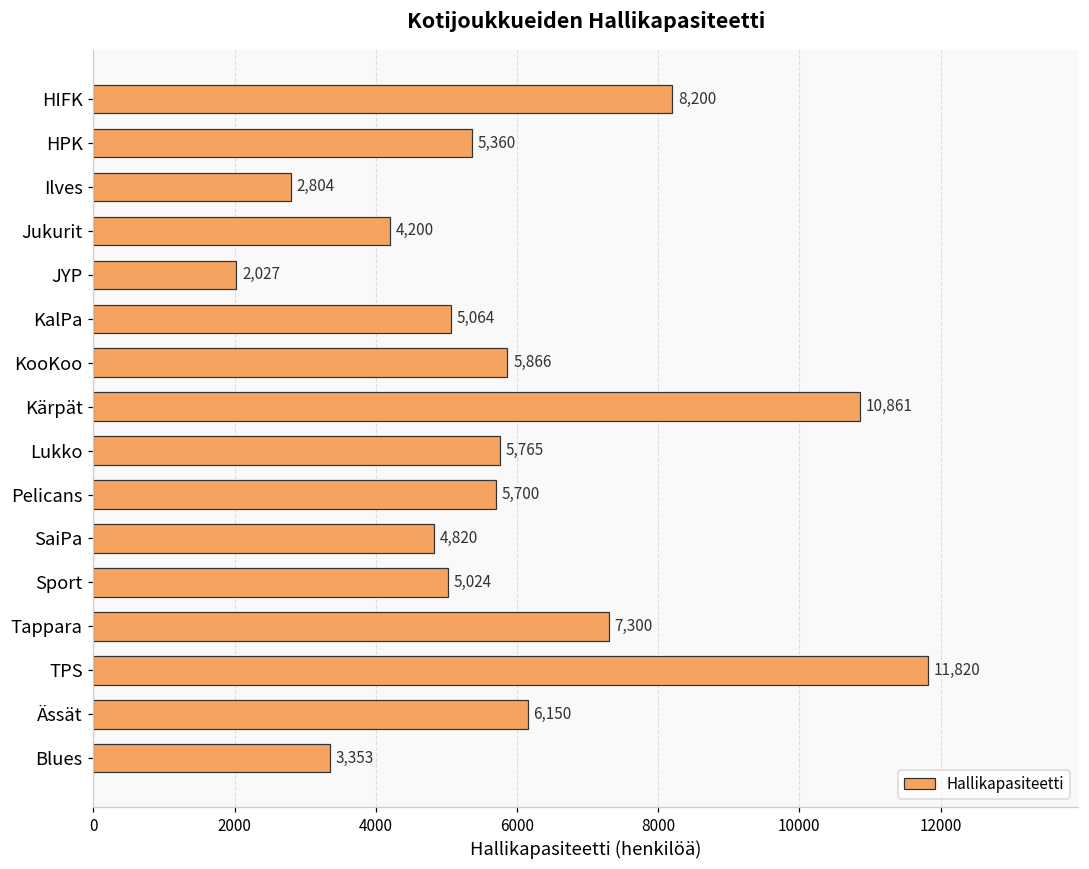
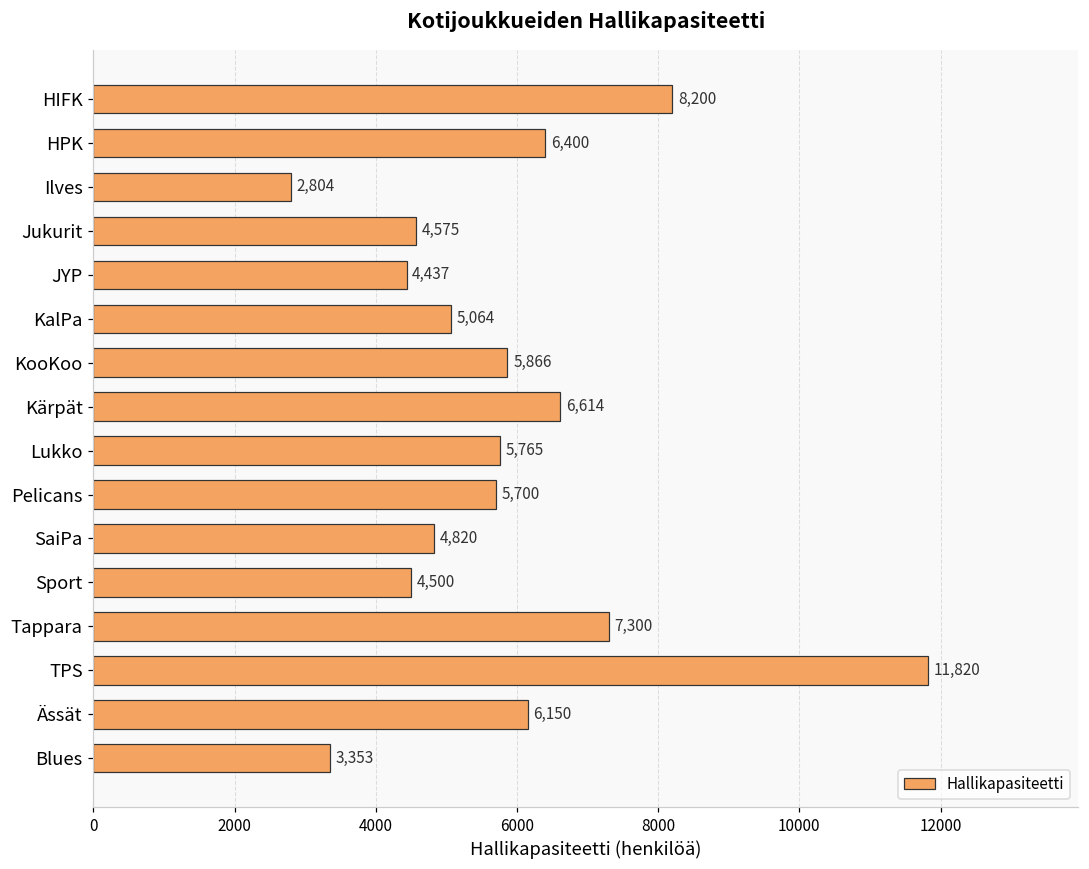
HPK: 5,360 -> 6,400
Jukurit: 4,200 -> 4,575
JYP: 2,027 -> 4,437
Kärpät: 10,861 -> 6,614
Sport: 5,024 -> 4,500
